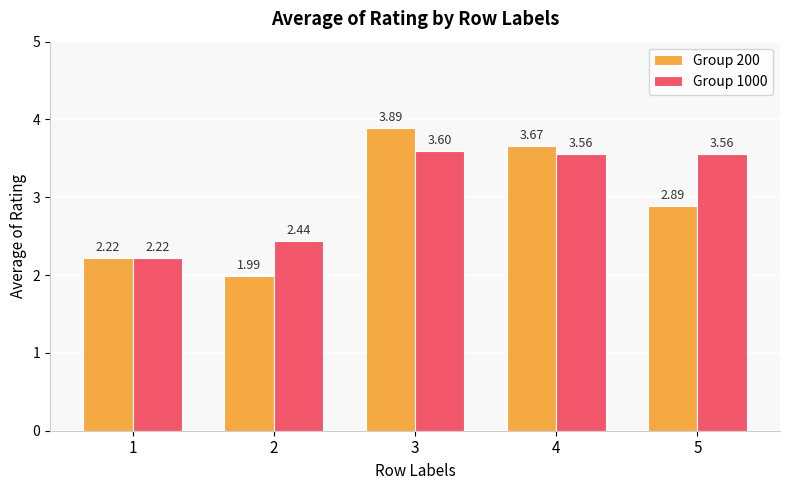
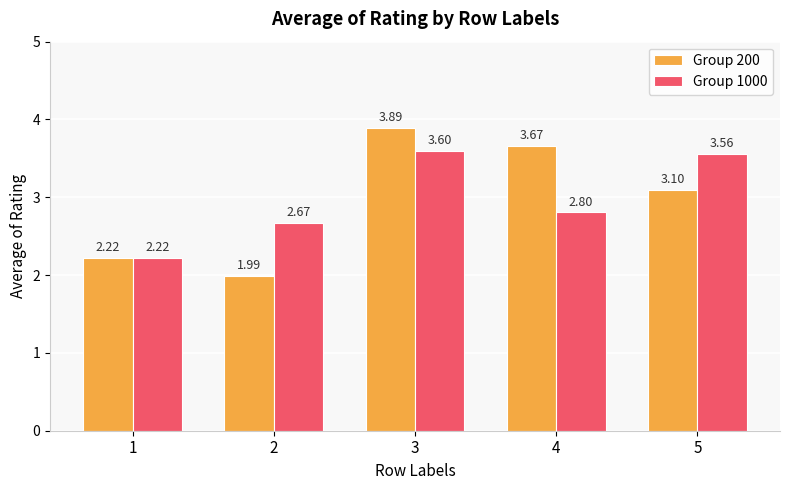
Group 1000, 2: 2.44 -> 2.67
Group 1000, 4: 3.56 -> 2.80
Group 200, 5: 2.89 -> 3.10
